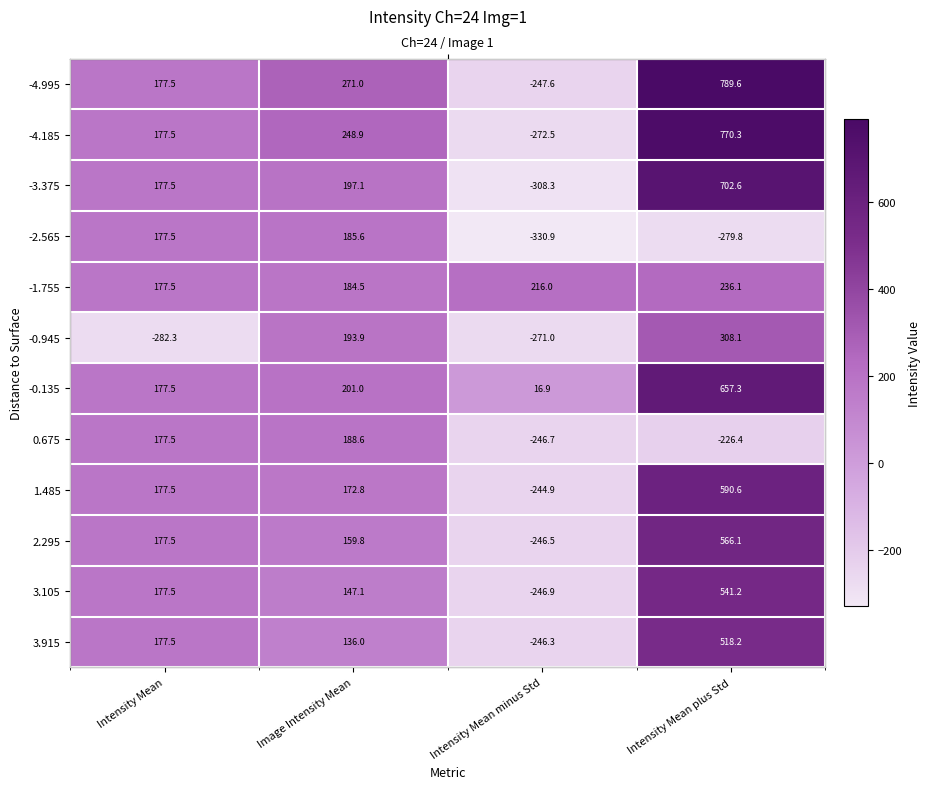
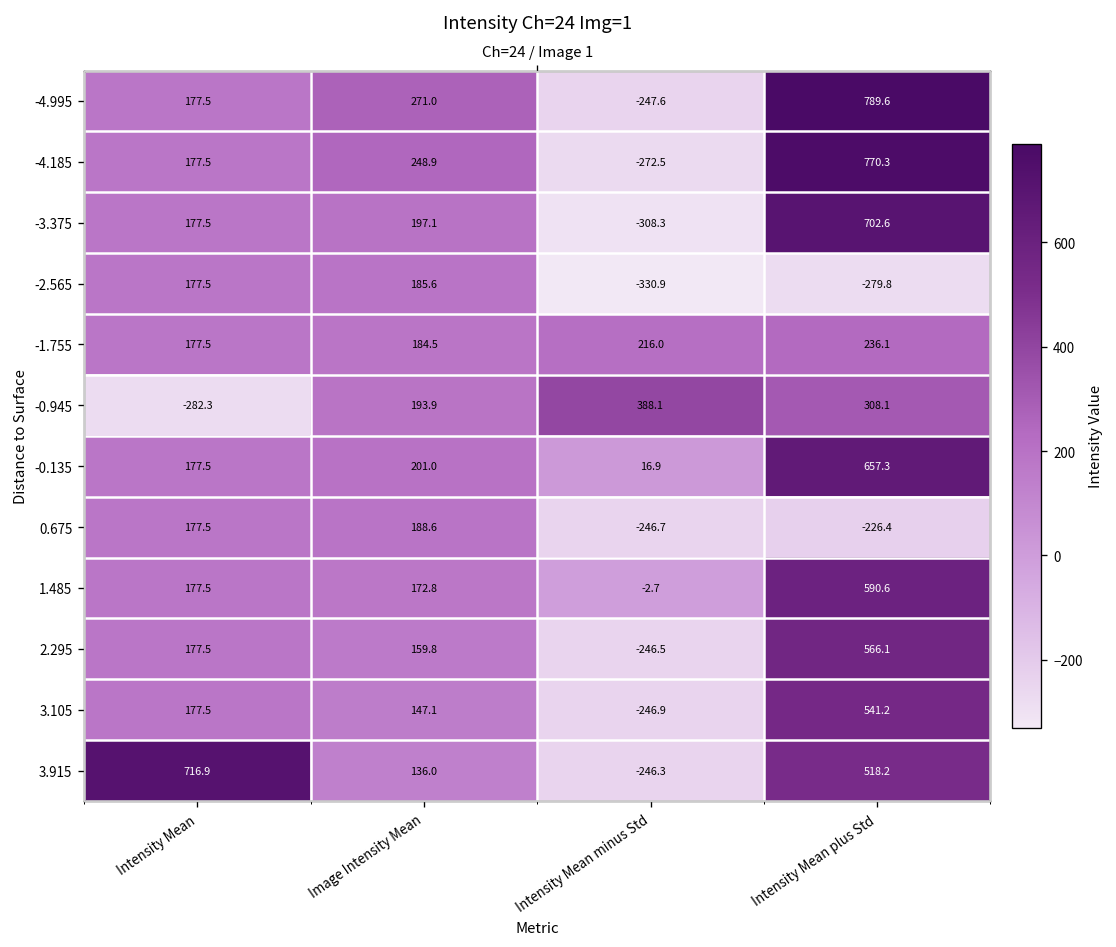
-0.945, Intensity Mean minus Std: -271.0 -> 388.1
1.485, Intensity Mean minus Std: -244.9 -> -2.7
3.915, Intensity Mean: 177.5 -> 716.9
